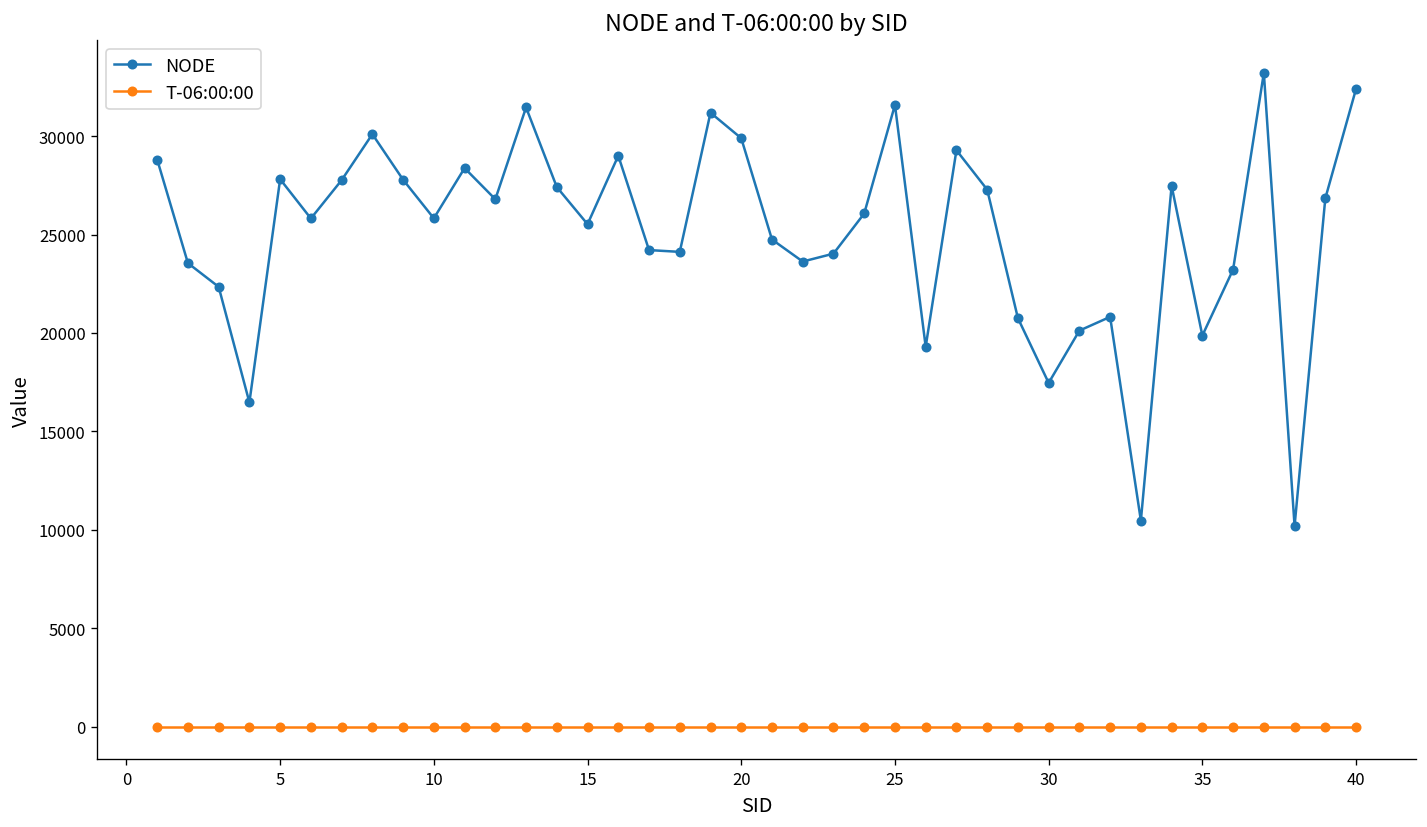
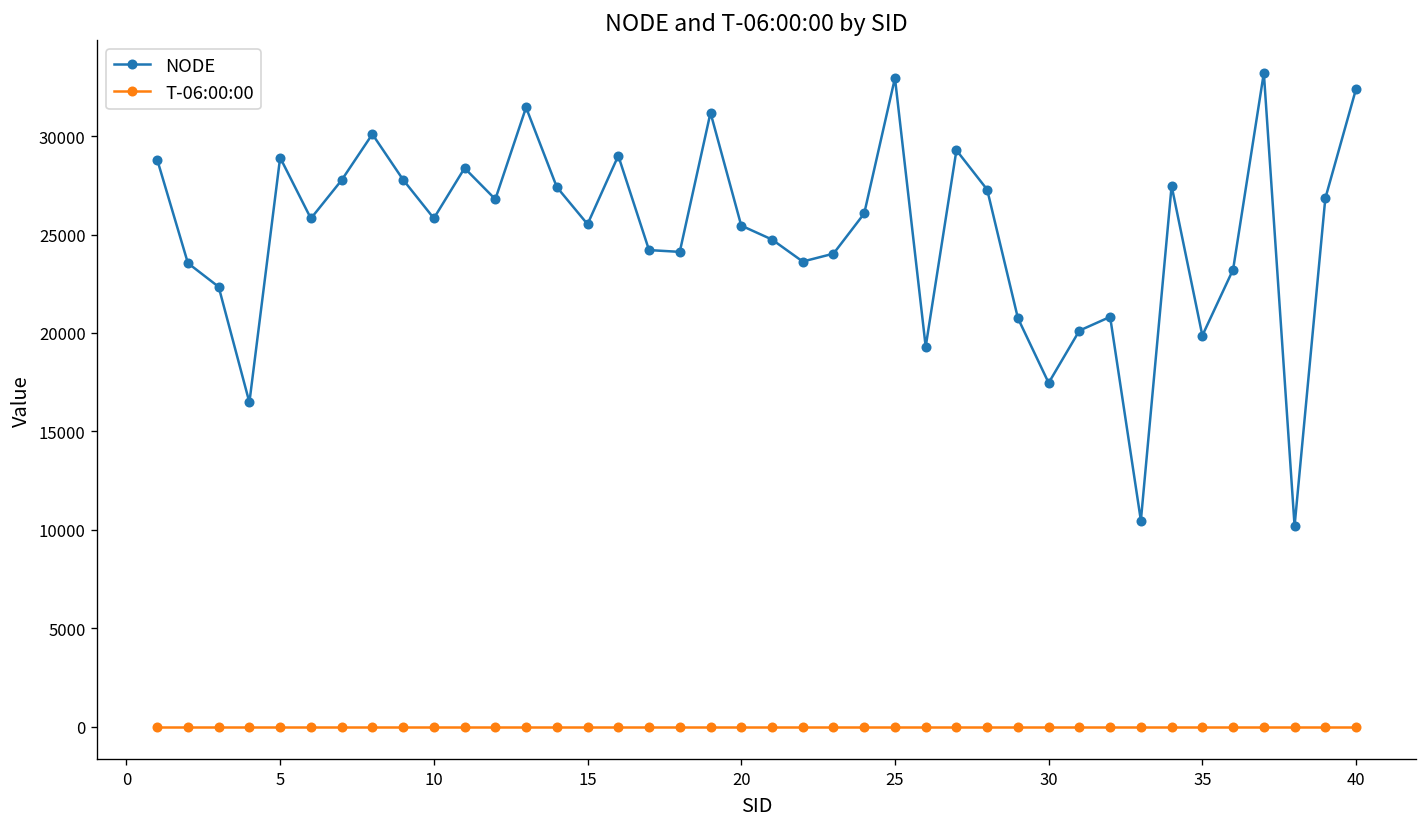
NODE, 5: 27800 -> 28900
NODE, 20: 29900 -> 25500
NODE, 25: 31600 -> 32900
